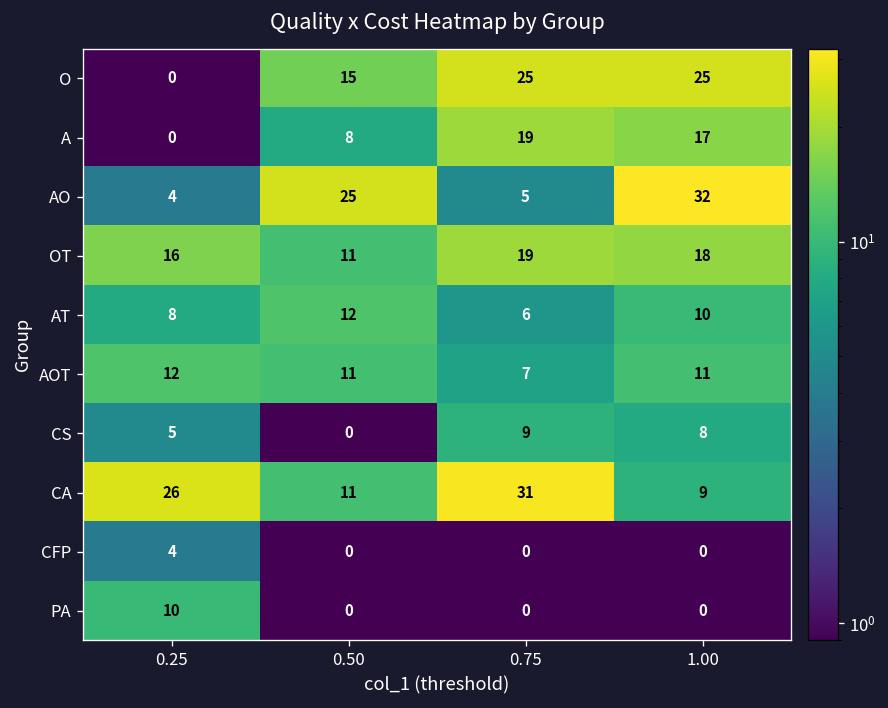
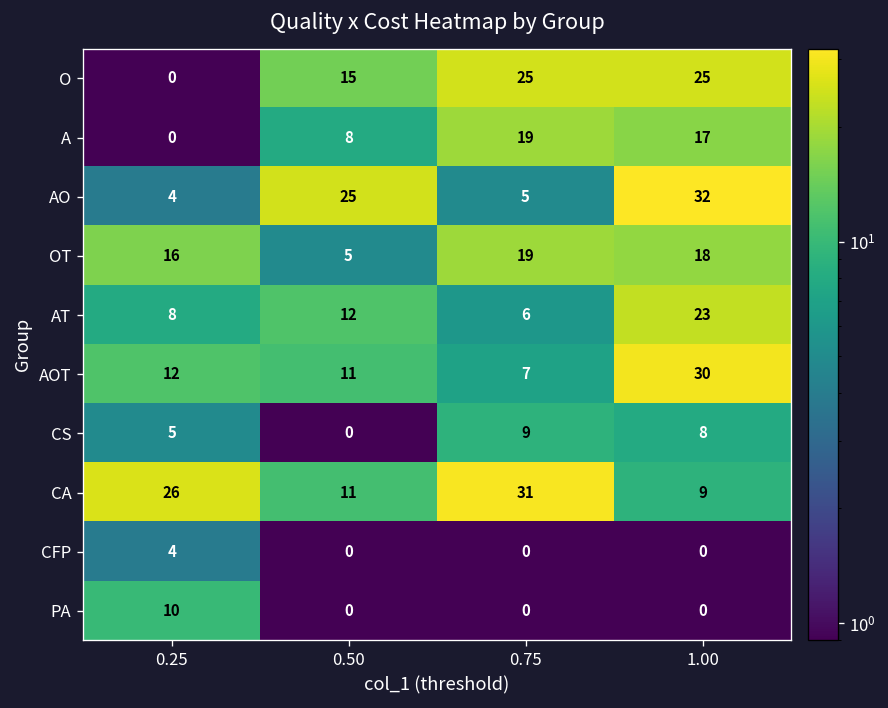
OT, 0.50: 11 -> 5
AT, 1.00: 10 -> 23
AOT, 1.00: 11 -> 30
